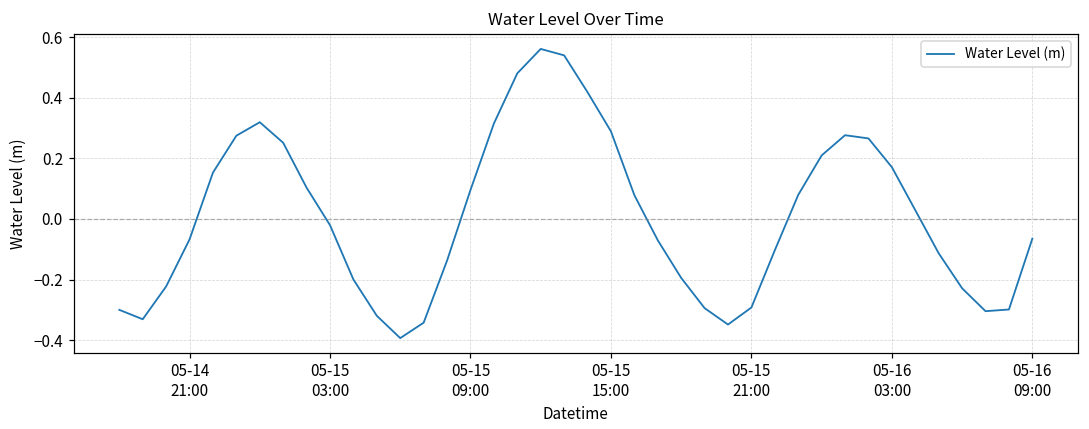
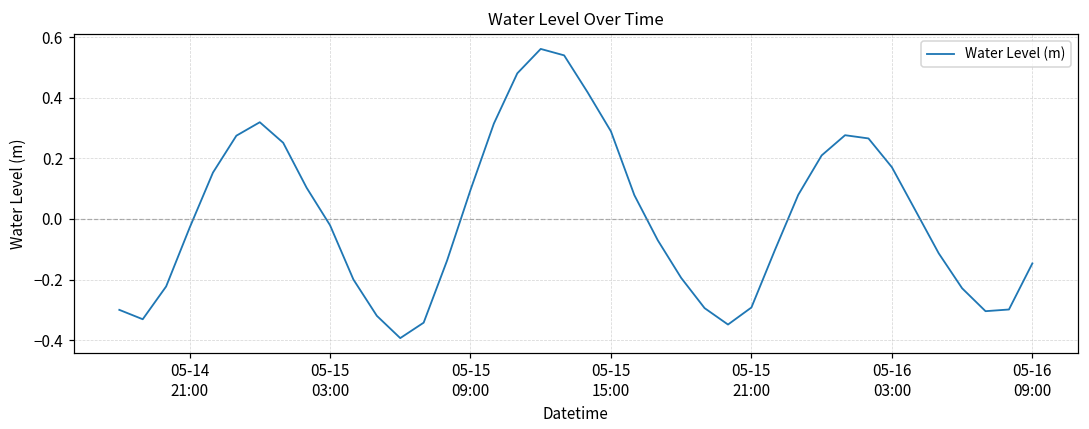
05-14 21:00: -0.07 -> -0.03
05-16 09:00: -0.06 -> -0.15
